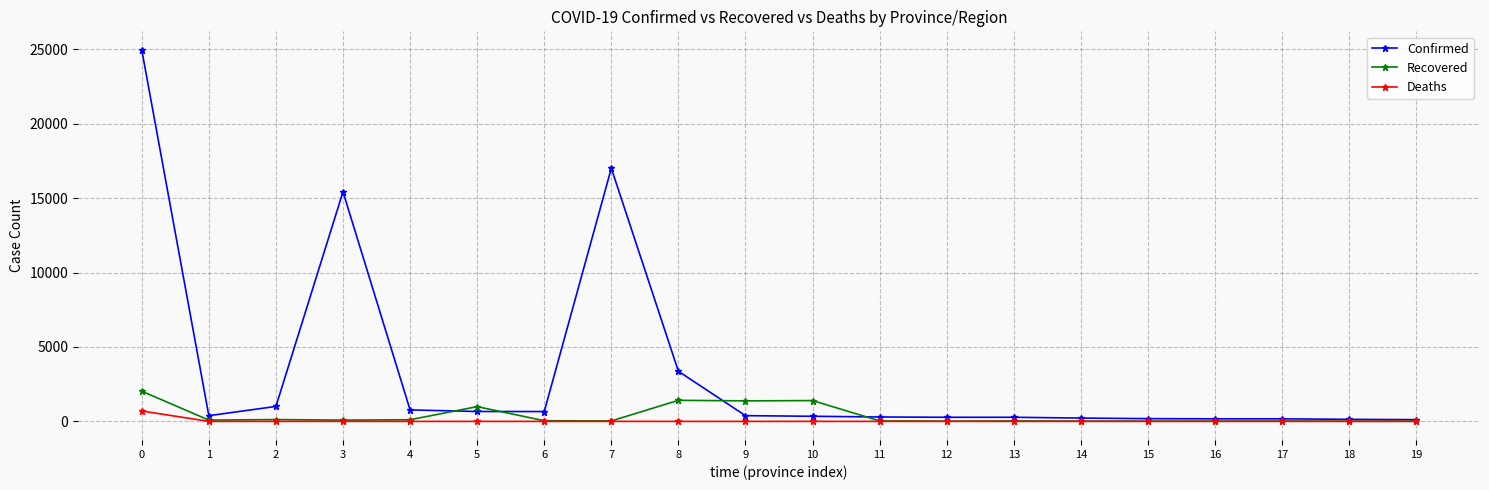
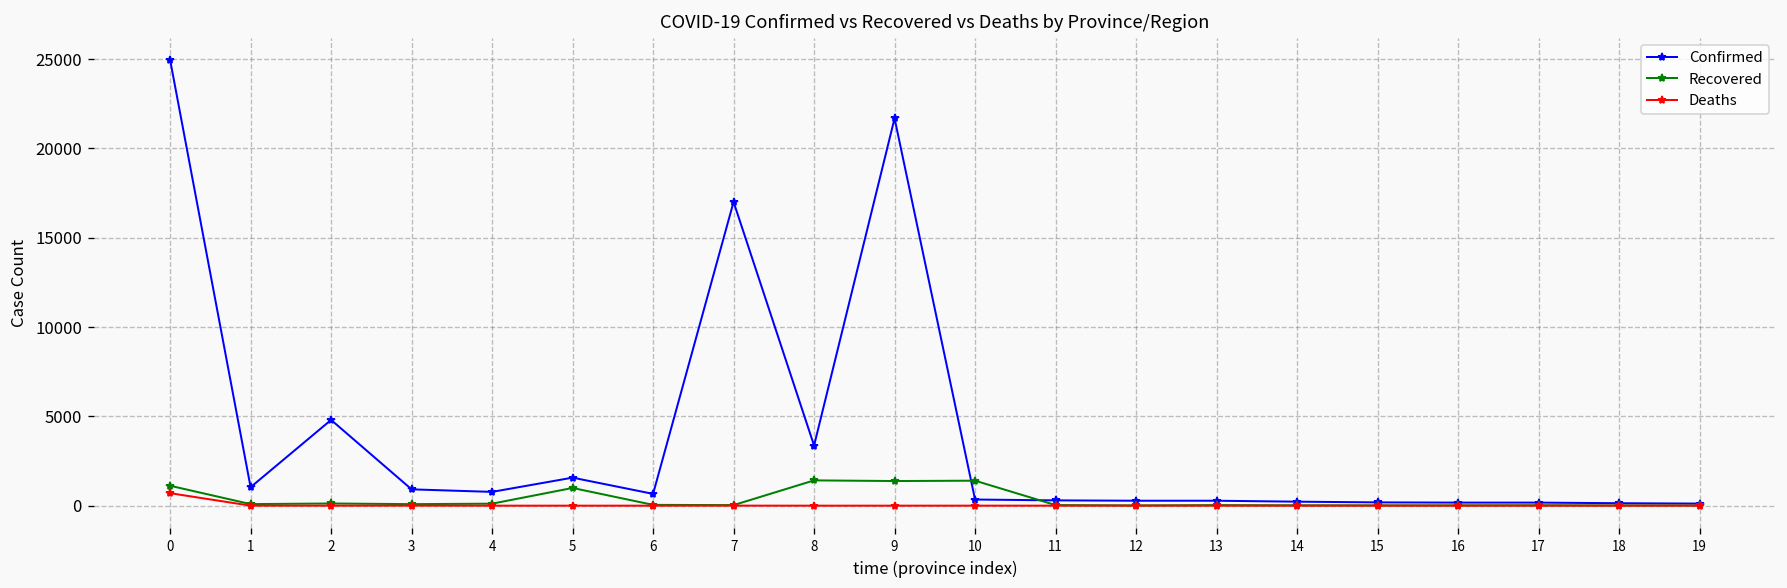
Recovered, 0: 2000 -> 1100
Confirmed, 1: 400 -> 1000
Confirmed, 2: 1000 -> 4800
Confirmed, 3: 15400 -> 900
Confirmed, 5: 700 -> 1600
Confirmed, 9: 400 -> 21700
